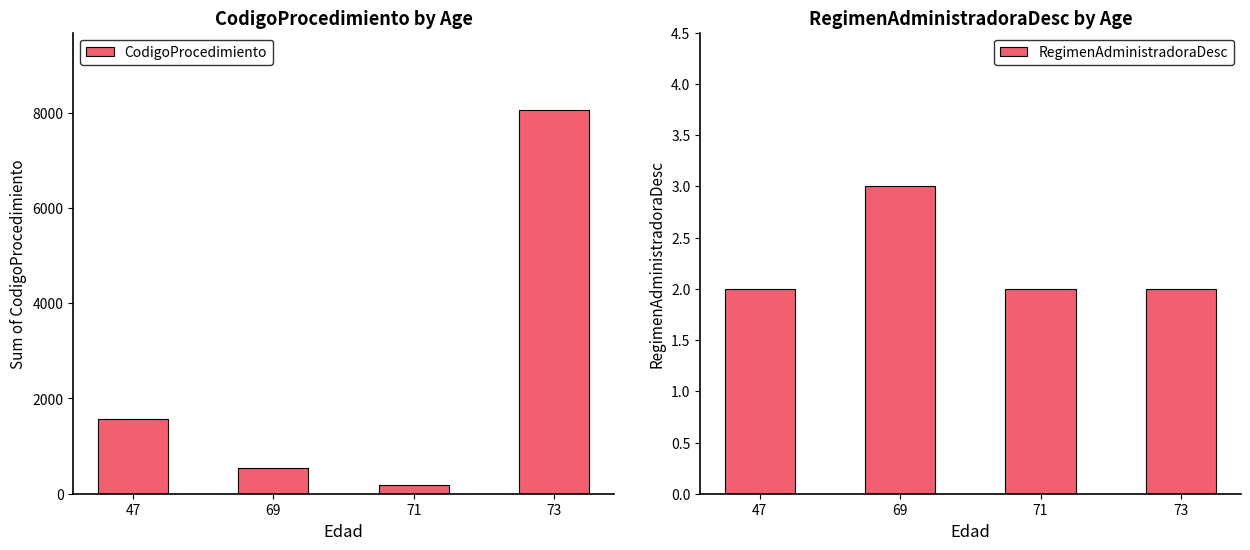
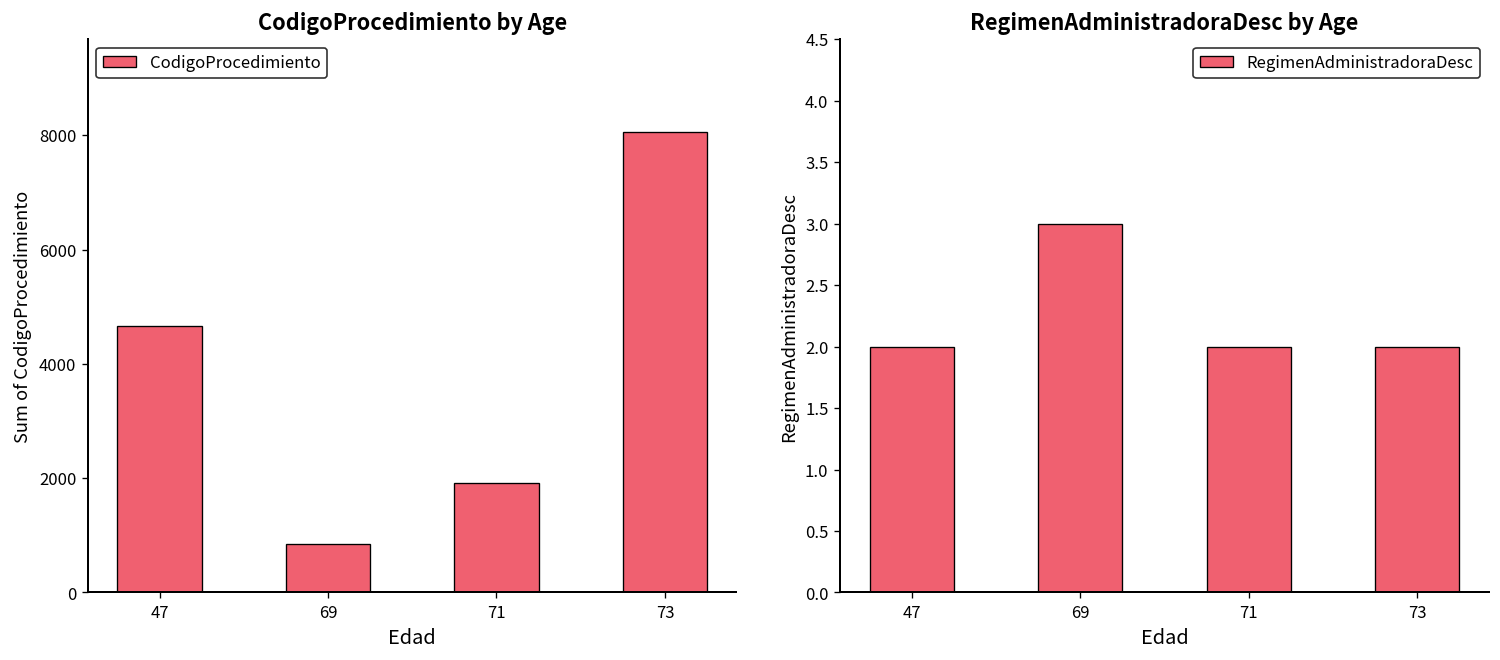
CodigoProcedimiento by Age, 47: 1600 -> 4700
CodigoProcedimiento by Age, 69: 500 -> 900
CodigoProcedimiento by Age, 71: 200 -> 1900
